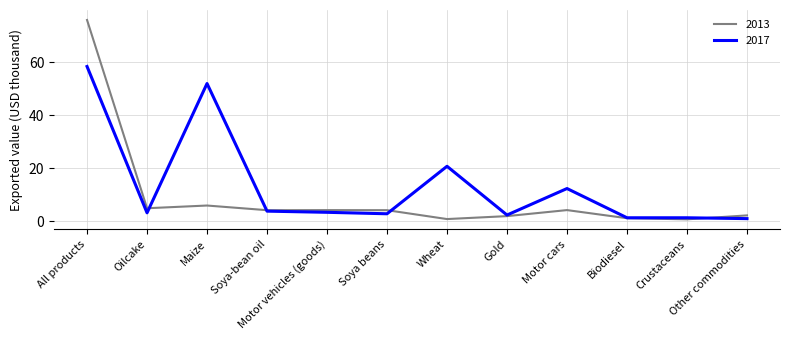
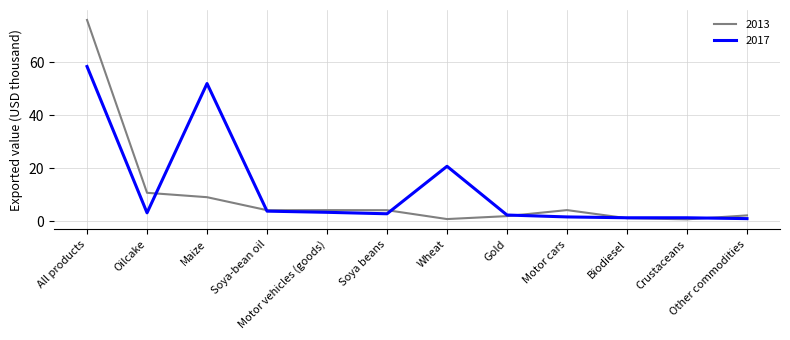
2013, Oilcake: 5 -> 11
2013, Maize: 6 -> 9
2017, Motor cars: 12 -> 2
